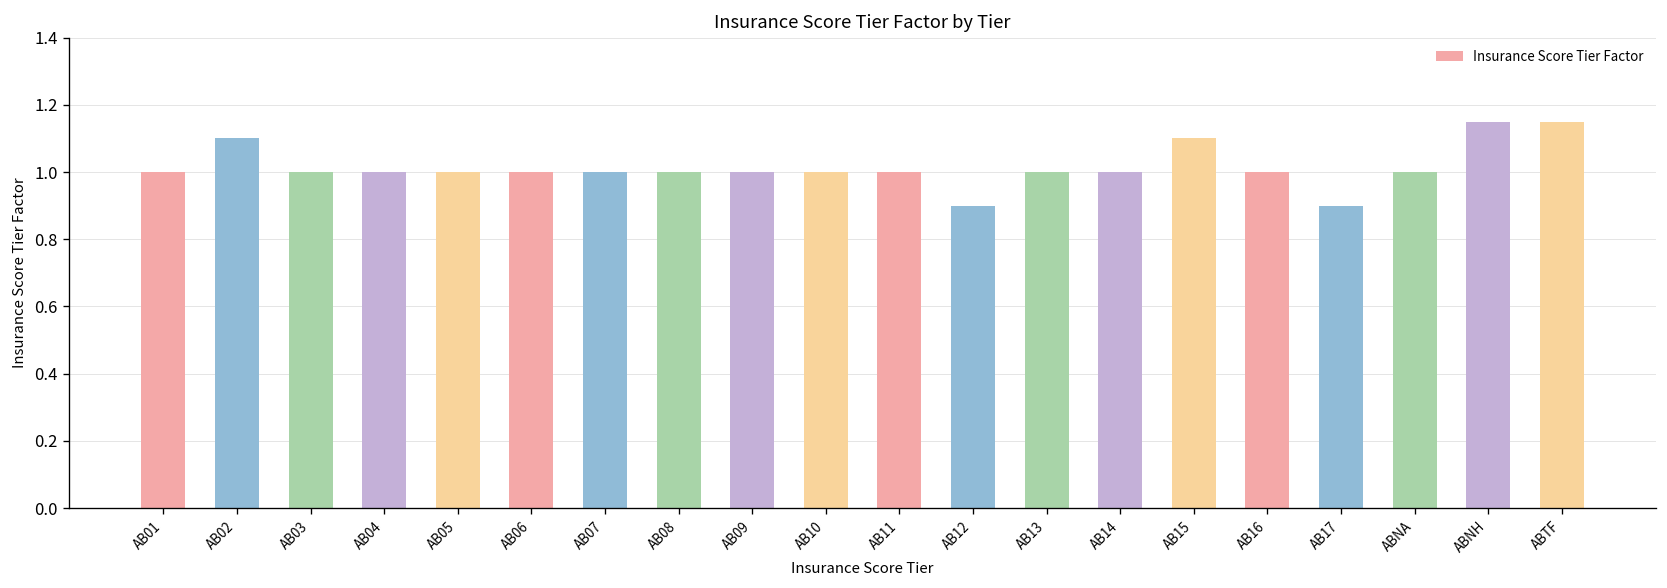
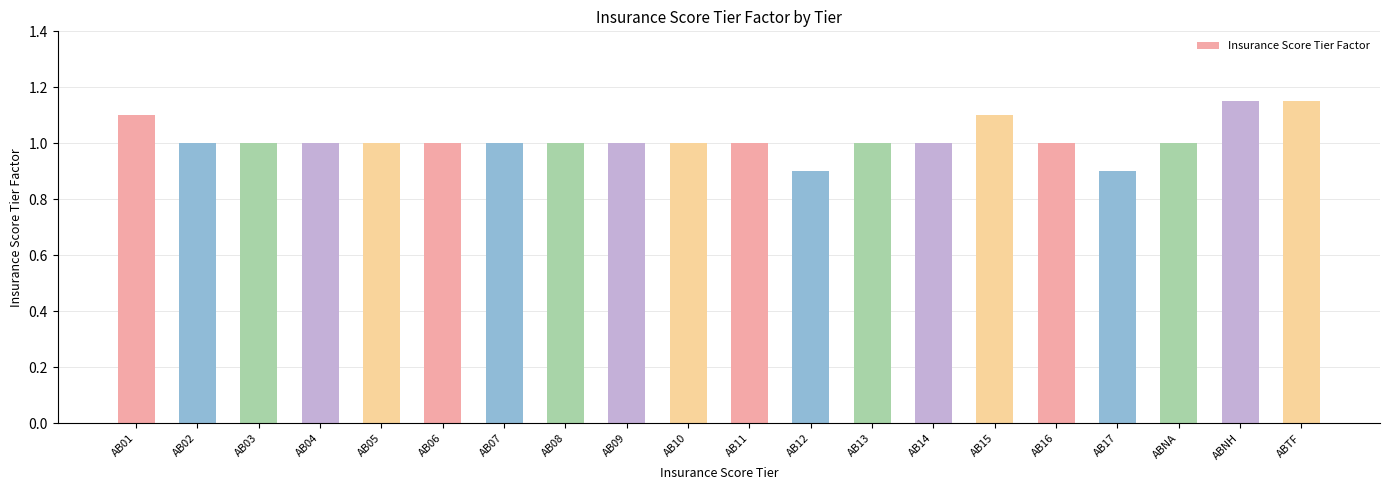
AB01: 1.0 -> 1.1
AB02: 1.1 -> 1.0
